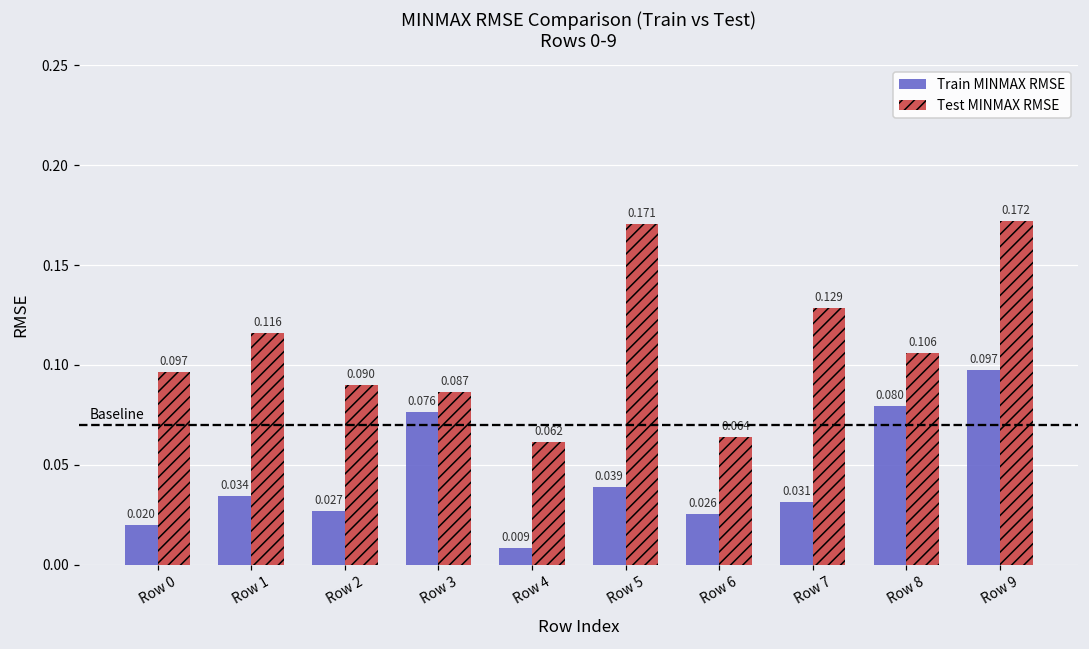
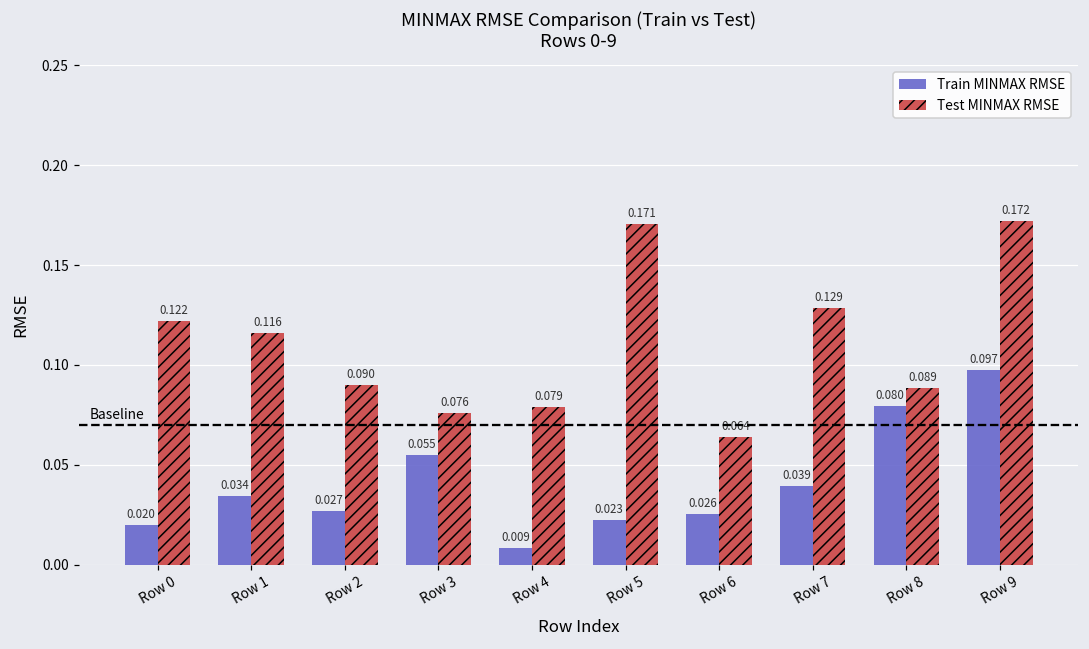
Test MINMAX RMSE, Row 0: 0.097 -> 0.122
Train MINMAX RMSE, Row 3: 0.076 -> 0.055
Test MINMAX RMSE, Row 3: 0.087 -> 0.076
Test MINMAX RMSE, Row 4: 0.062 -> 0.079
Train MINMAX RMSE, Row 5: 0.039 -> 0.023
Train MINMAX RMSE, Row 7: 0.031 -> 0.039
Test MINMAX RMSE, Row 8: 0.106 -> 0.089
